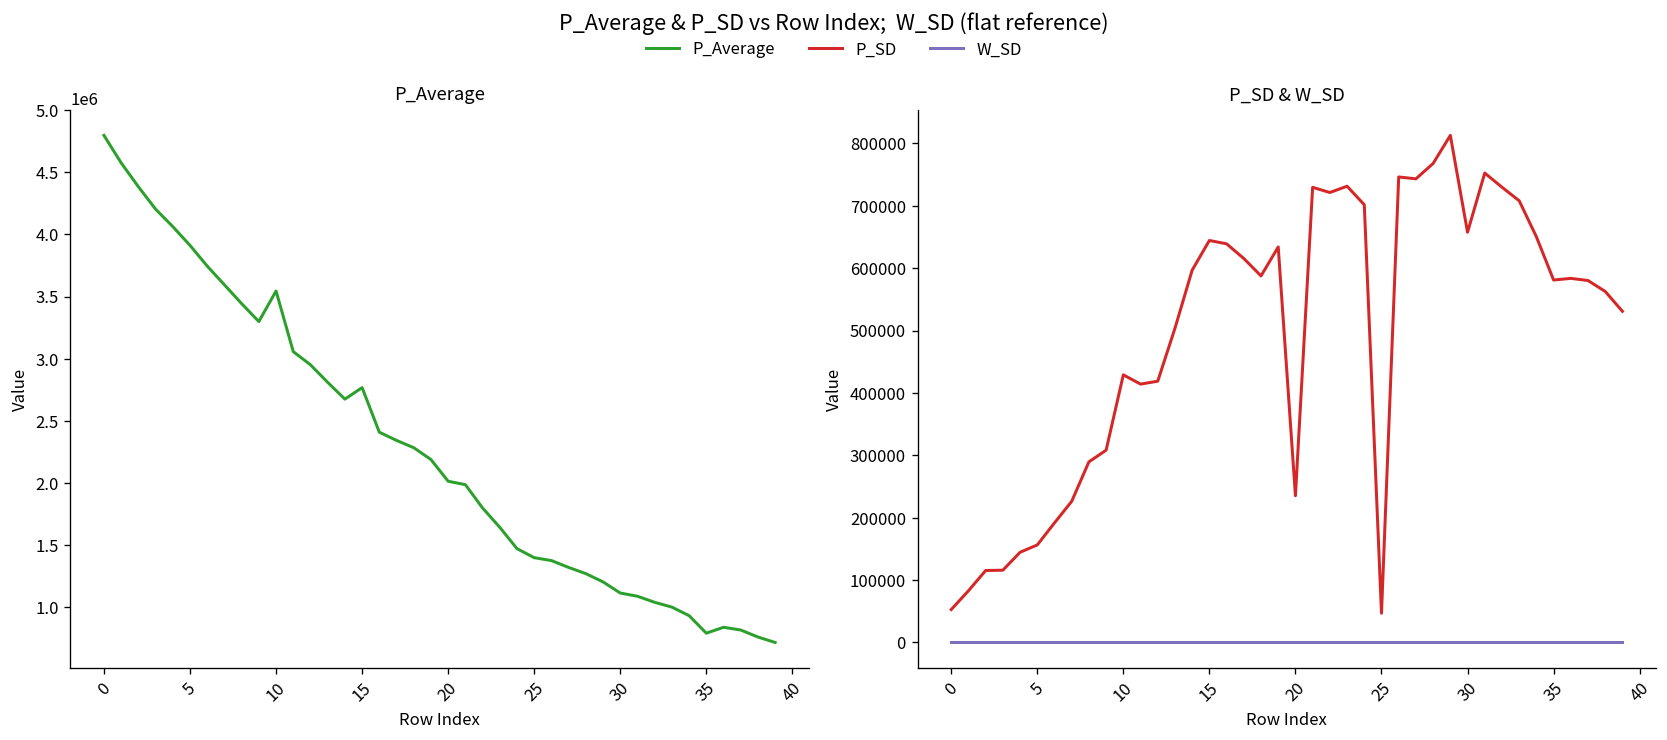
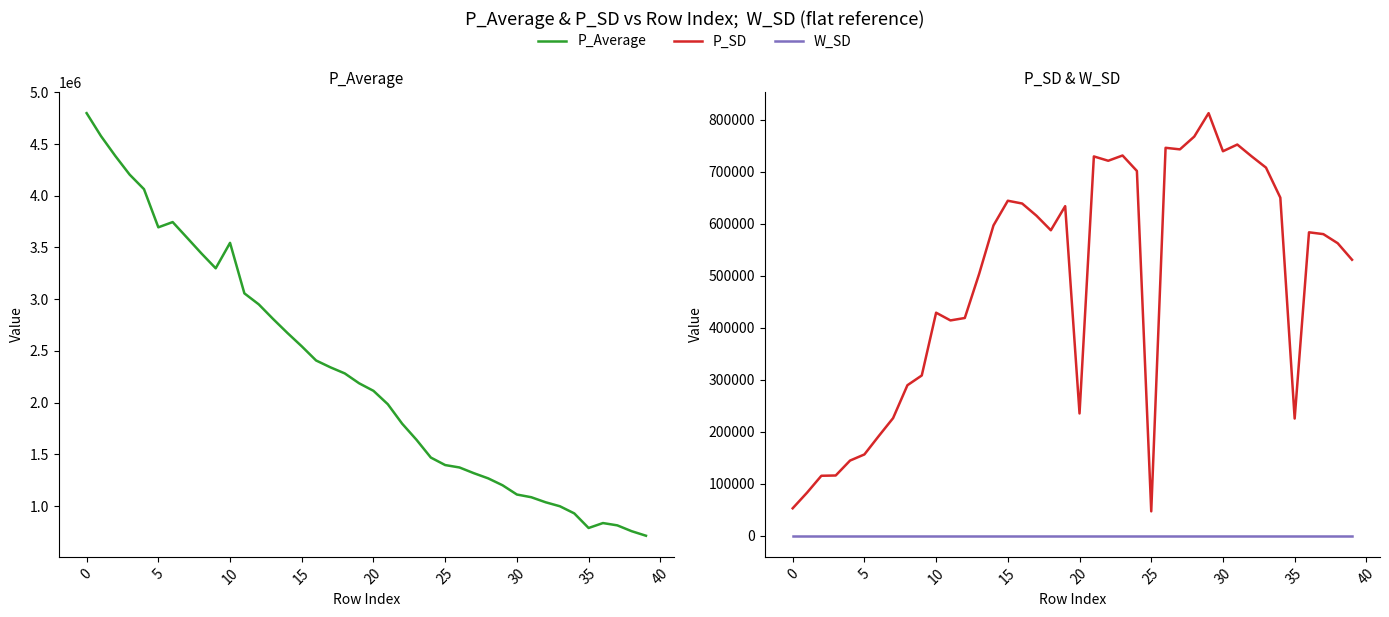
P_Average, 5: 3910000 -> 3690000
P_Average, 15: 2770000 -> 2540000
P_Average, 20: 2010000 -> 2110000
P_SD & W_SD, P_SD, 30: 660000 -> 740000
P_SD & W_SD, P_SD, 35: 580000 -> 230000
